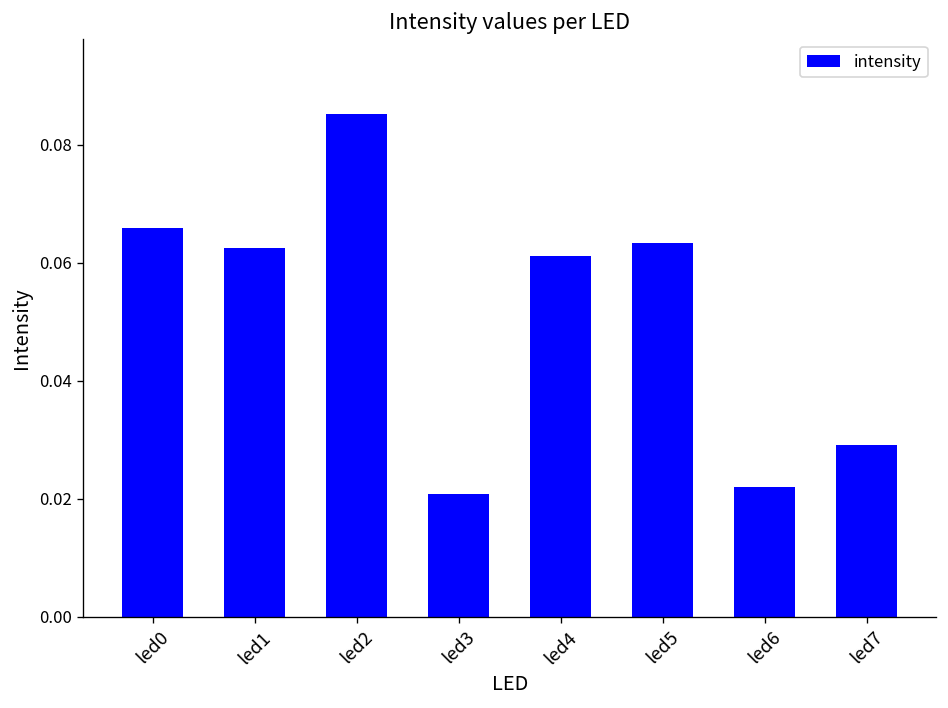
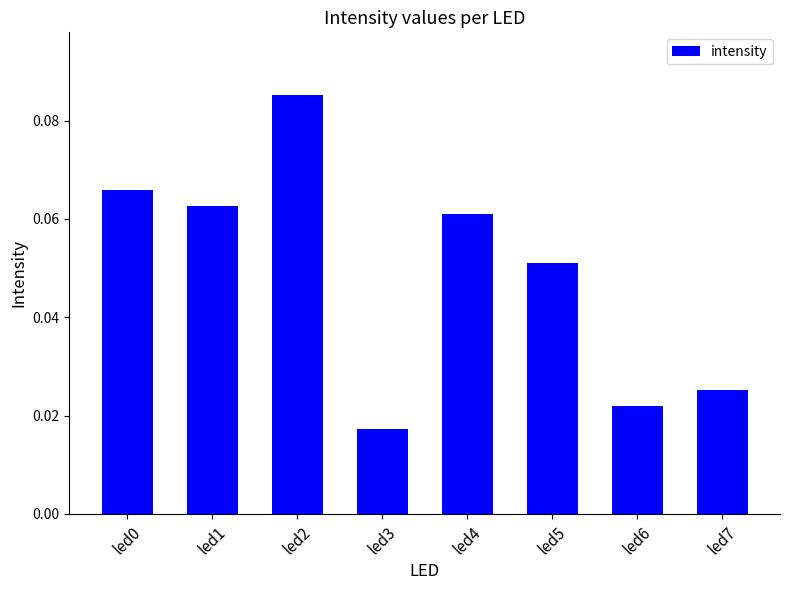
led3: 0.021 -> 0.017
led5: 0.063 -> 0.051
led7: 0.029 -> 0.025
